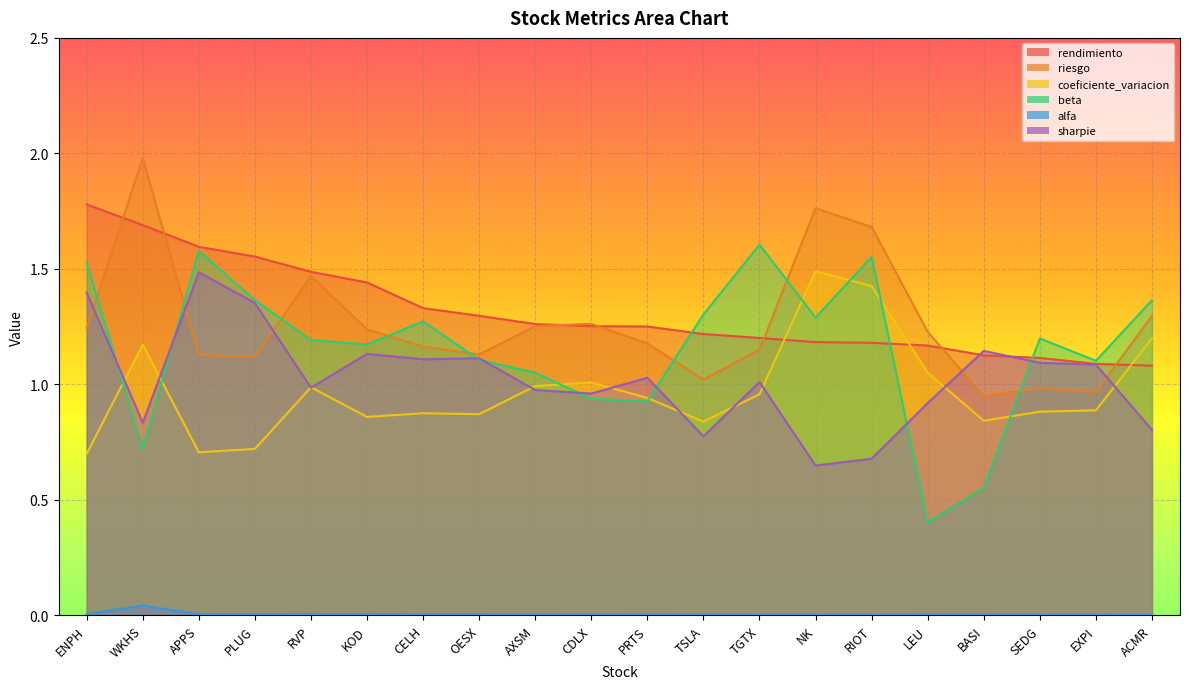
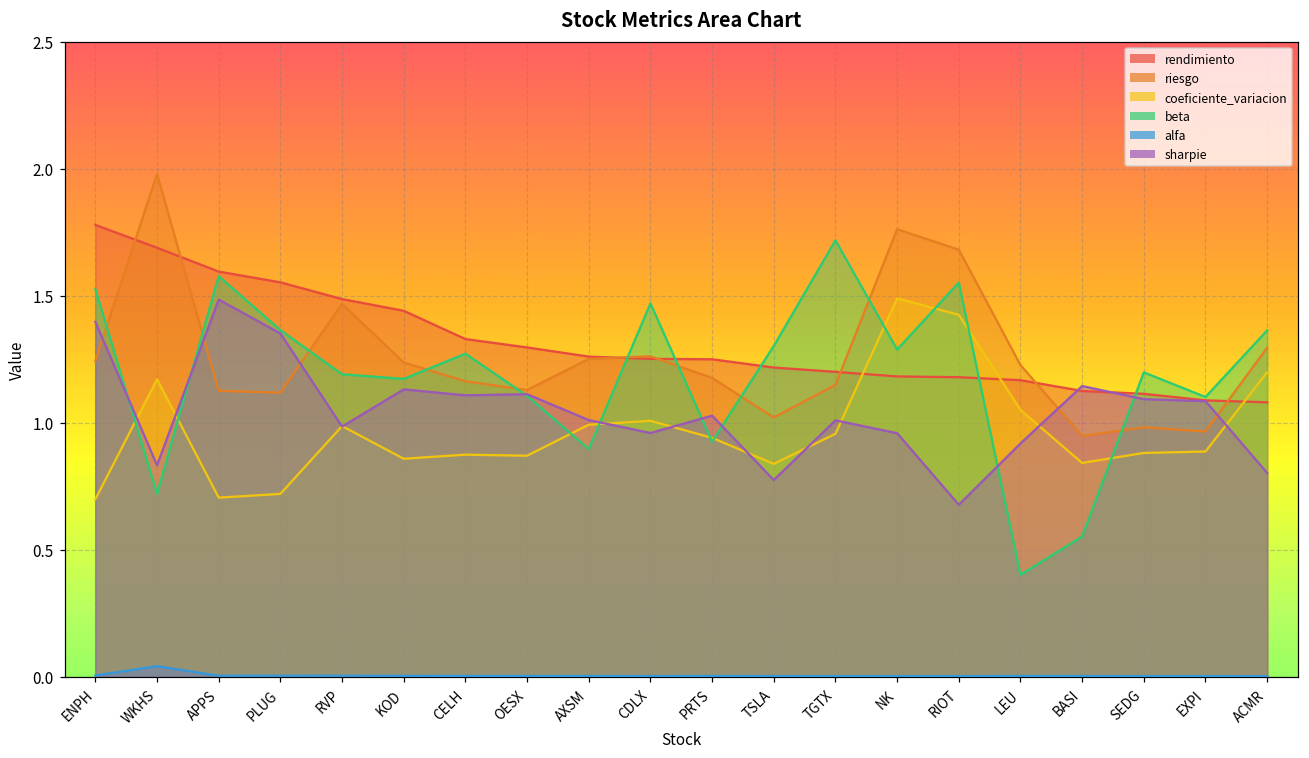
beta, AXSM: 1.05 -> 0.90
sharpie, AXSM: 0.98 -> 1.01
beta, CDLX: 0.94 -> 1.47
beta, TGTX: 1.61 -> 1.72
sharpie, NK: 0.65 -> 0.96
